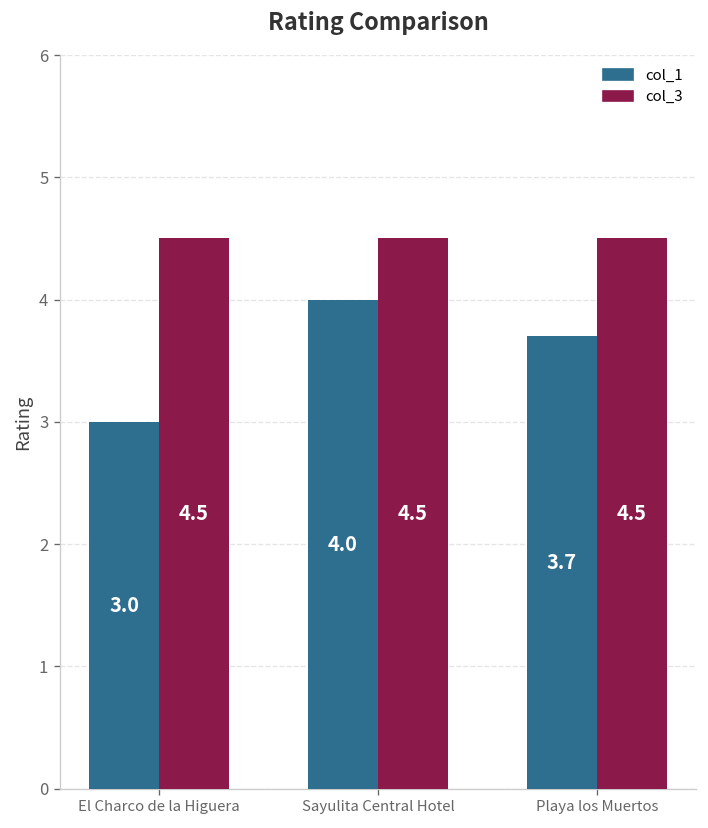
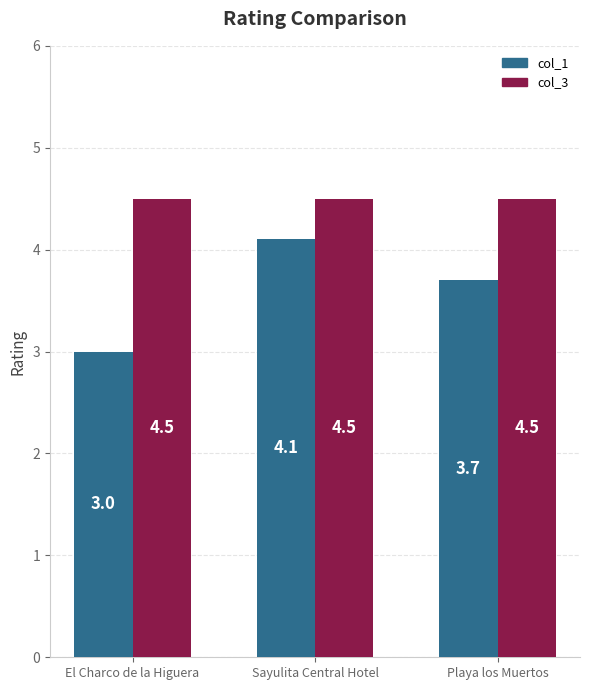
col_1, Sayulita Central Hotel: 4.0 -> 4.1
